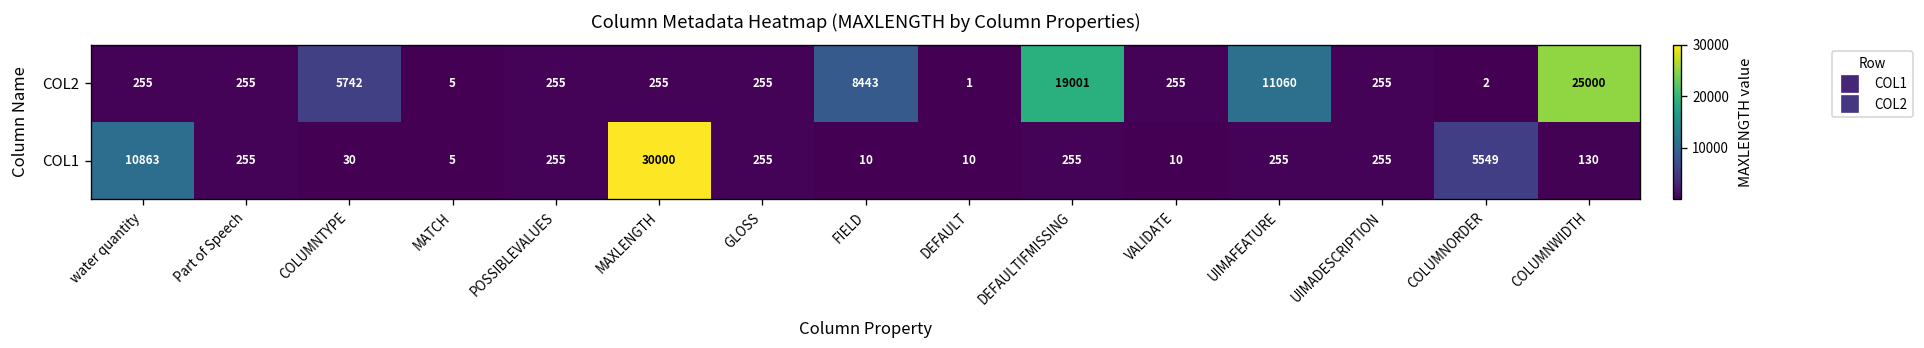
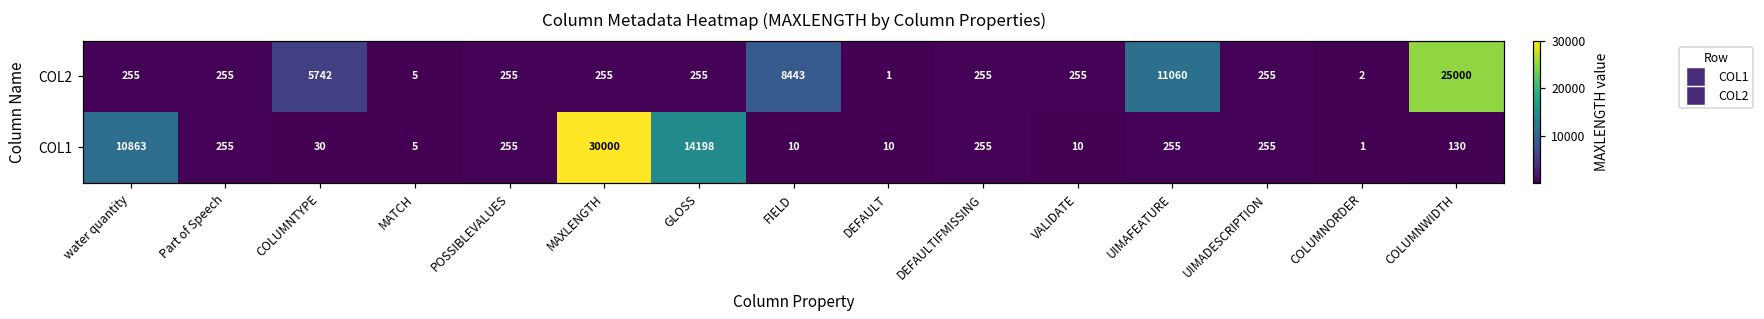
COL2, DEFAULTIFMISSING: 19001 -> 255
COL1, GLOSS: 255 -> 14198
COL1, COLUMNORDER: 5549 -> 1
